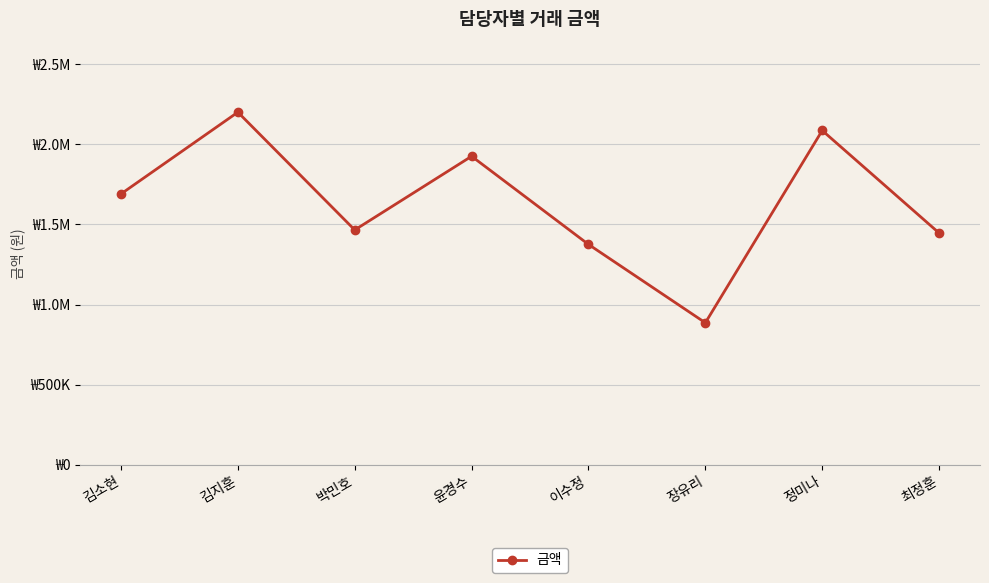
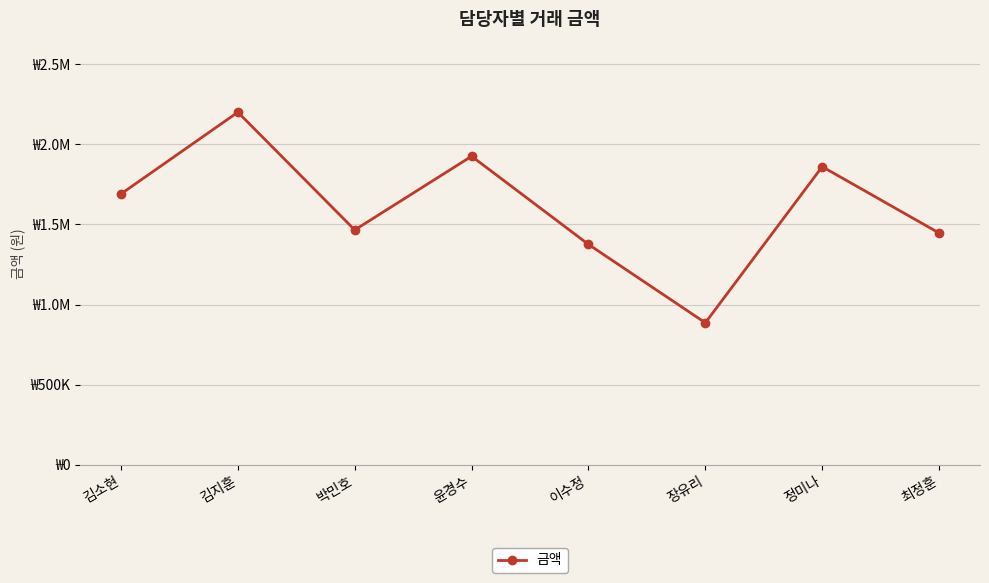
정미나: ₩2090000 -> ₩1860000
